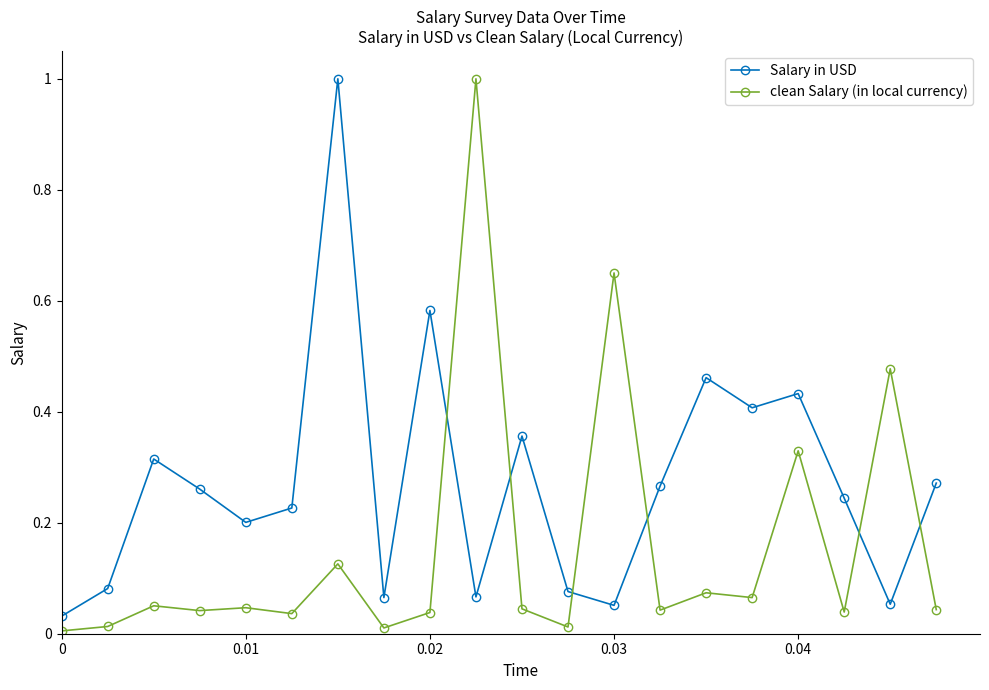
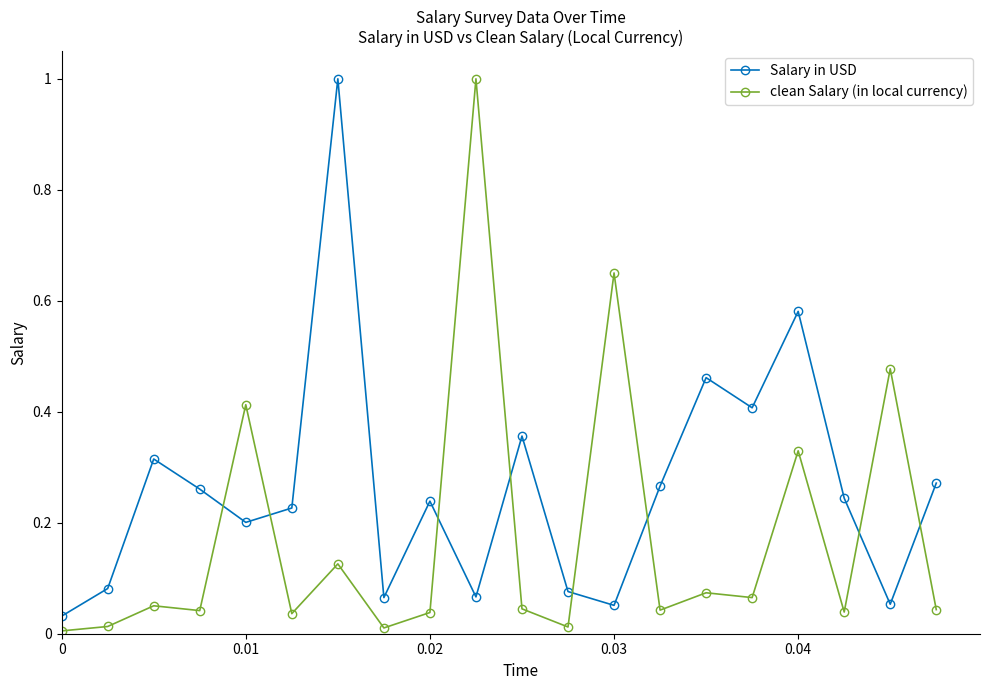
clean Salary (in local currency), 0.01: 0.05 -> 0.41
Salary in USD, 0.02: 0.58 -> 0.24
Salary in USD, 0.04: 0.43 -> 0.58
